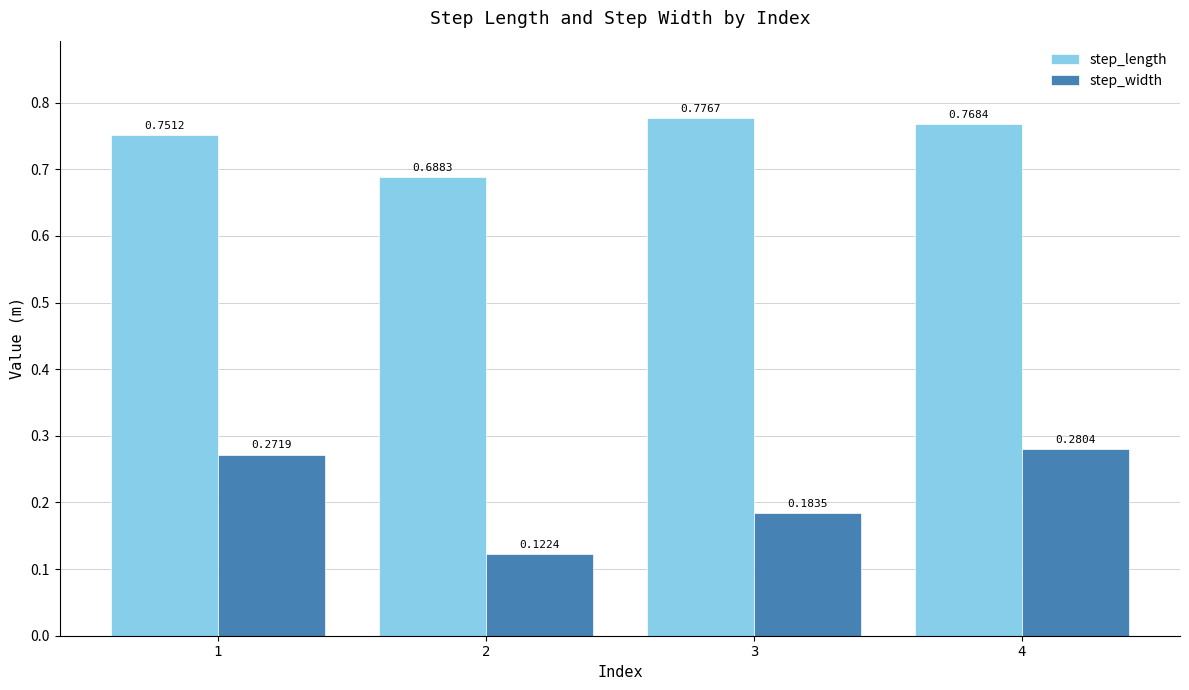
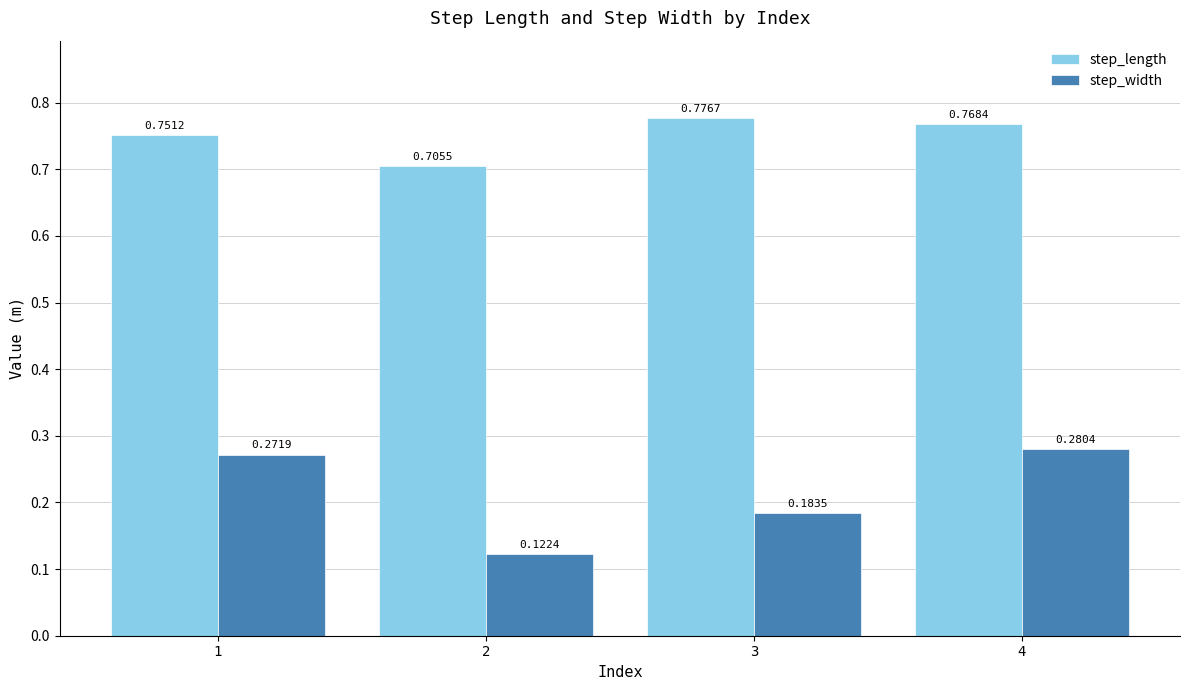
step_length, 2: 0.6883 -> 0.7055
